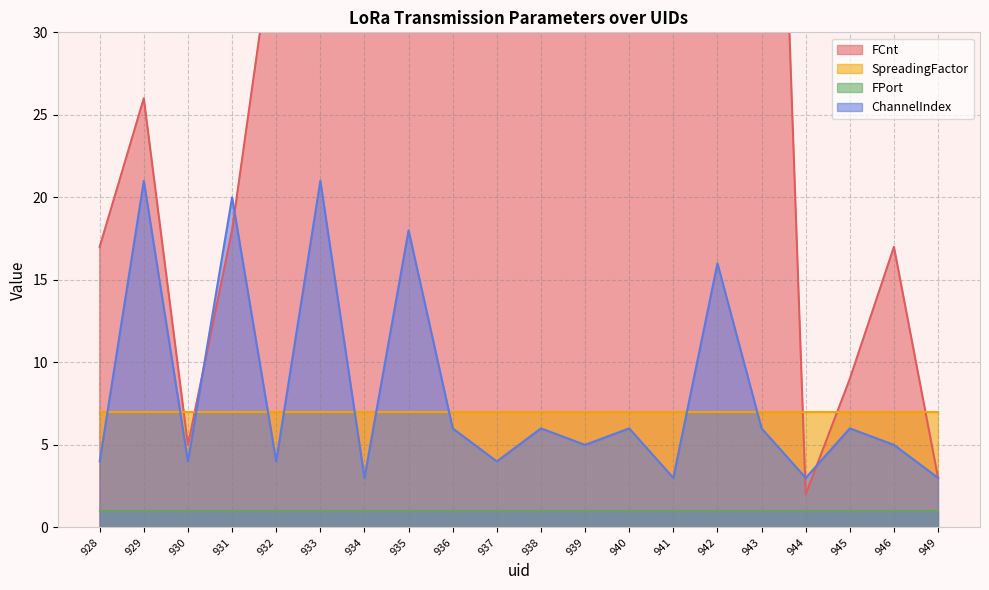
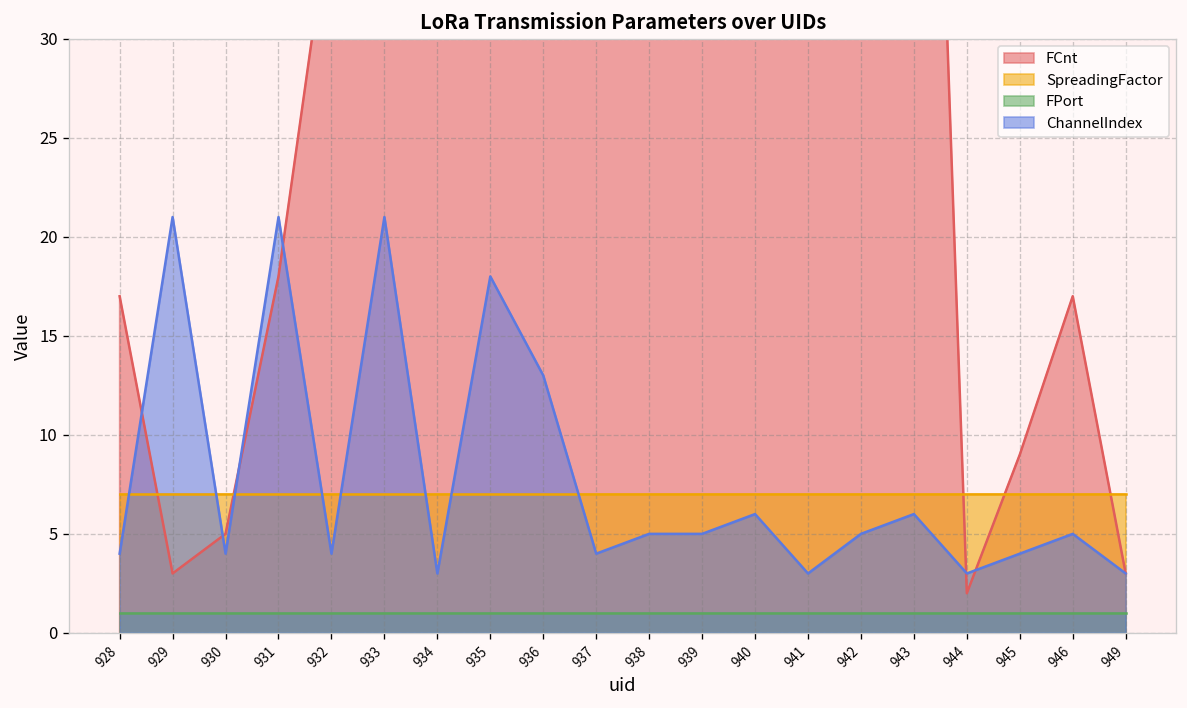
FCnt, 929: 26 -> 3
ChannelIndex, 931: 20 -> 21
ChannelIndex, 936: 6 -> 13
ChannelIndex, 938: 6 -> 5
ChannelIndex, 942: 16 -> 5
ChannelIndex, 945: 6 -> 4
